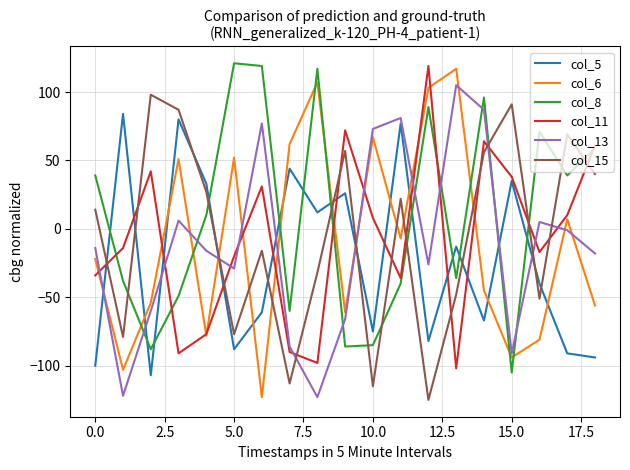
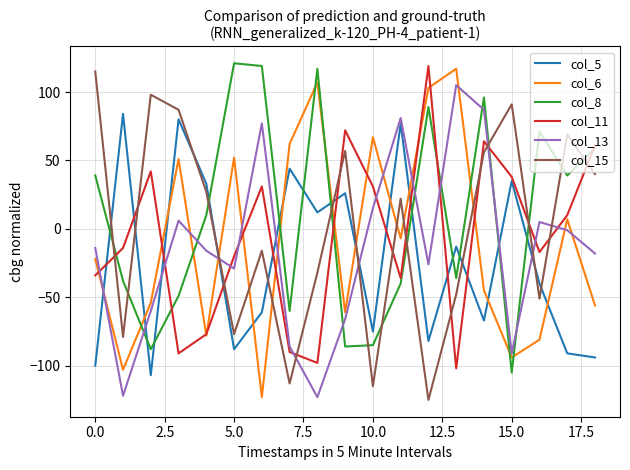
col_15, 0.0: 14 -> 115
col_11, 10.0: 8 -> 31
col_13, 10.0: 73 -> 15
